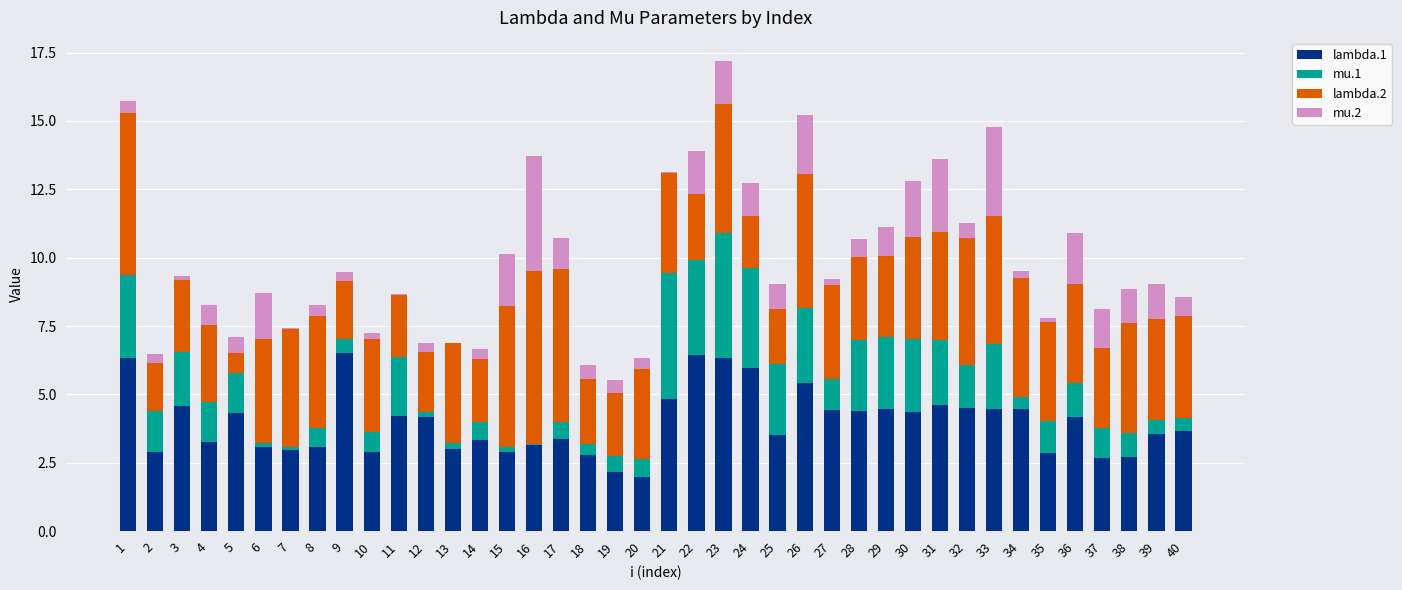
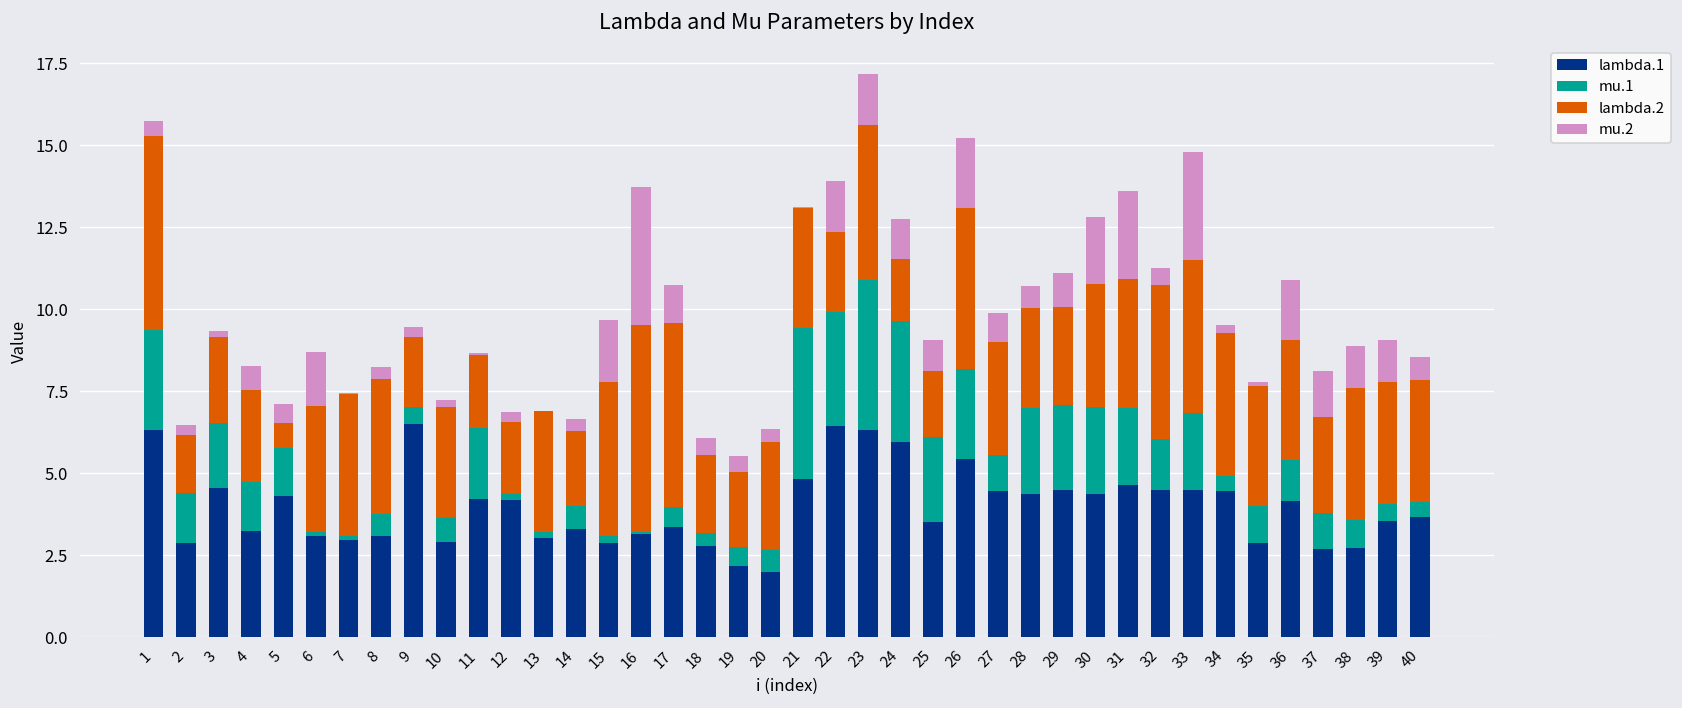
lambda.2, 15: 5.2 -> 4.7
mu.2, 27: 0.2 -> 0.9
